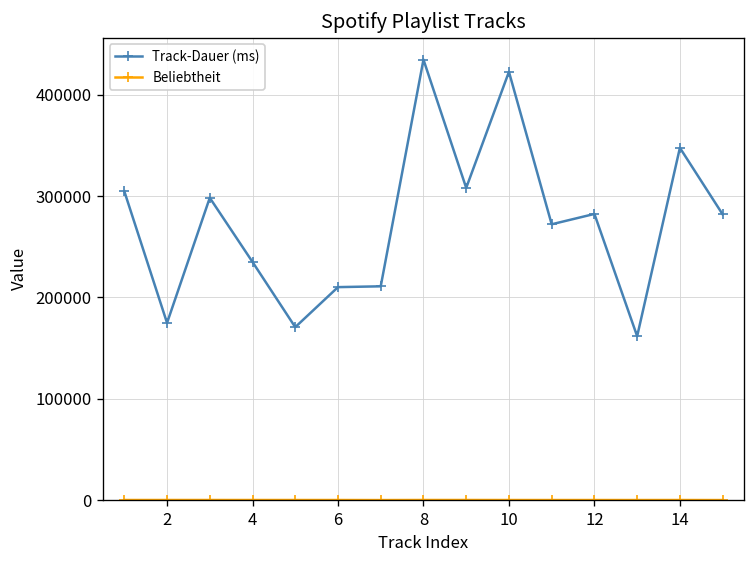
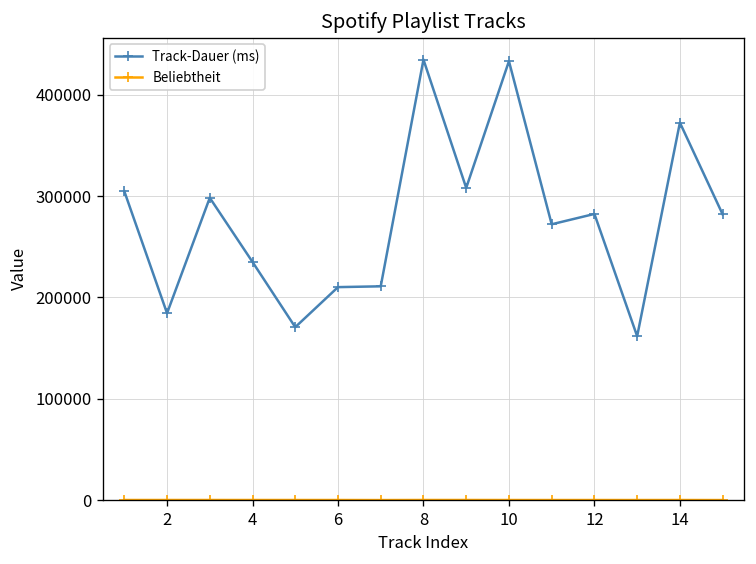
Track-Dauer (ms), 2: 170000 -> 180000
Track-Dauer (ms), 10: 420000 -> 430000
Track-Dauer (ms), 14: 350000 -> 370000
